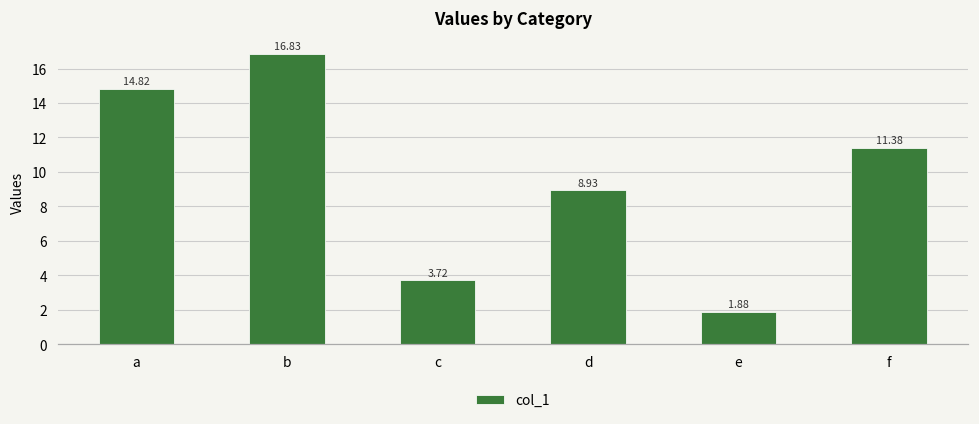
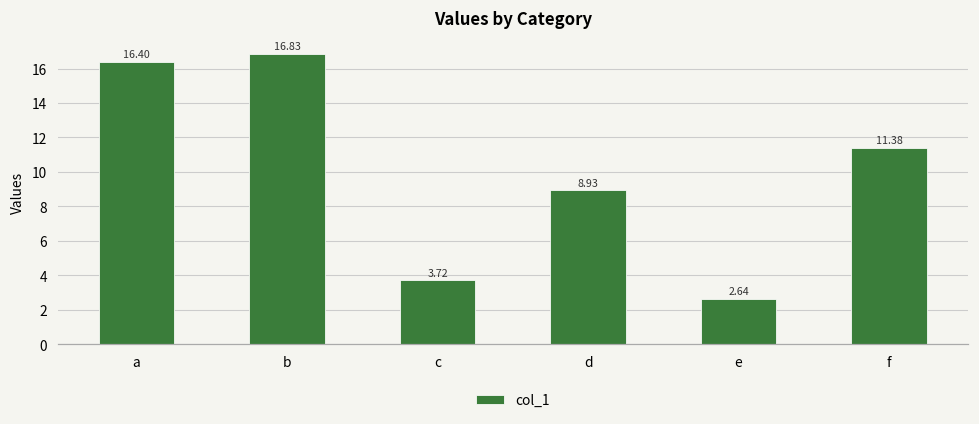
a: 14.82 -> 16.40
e: 1.88 -> 2.64
